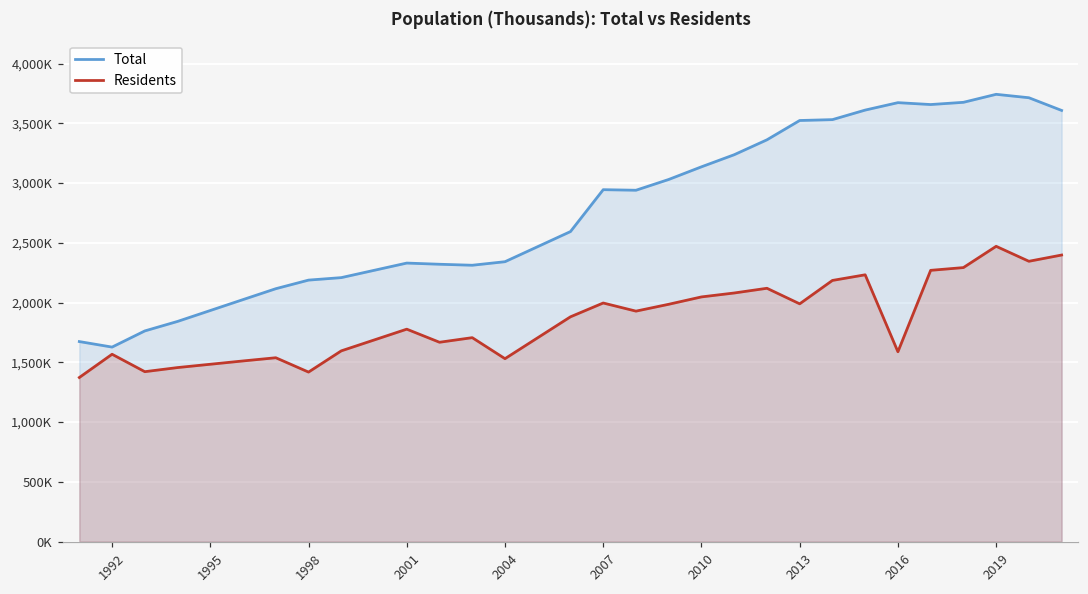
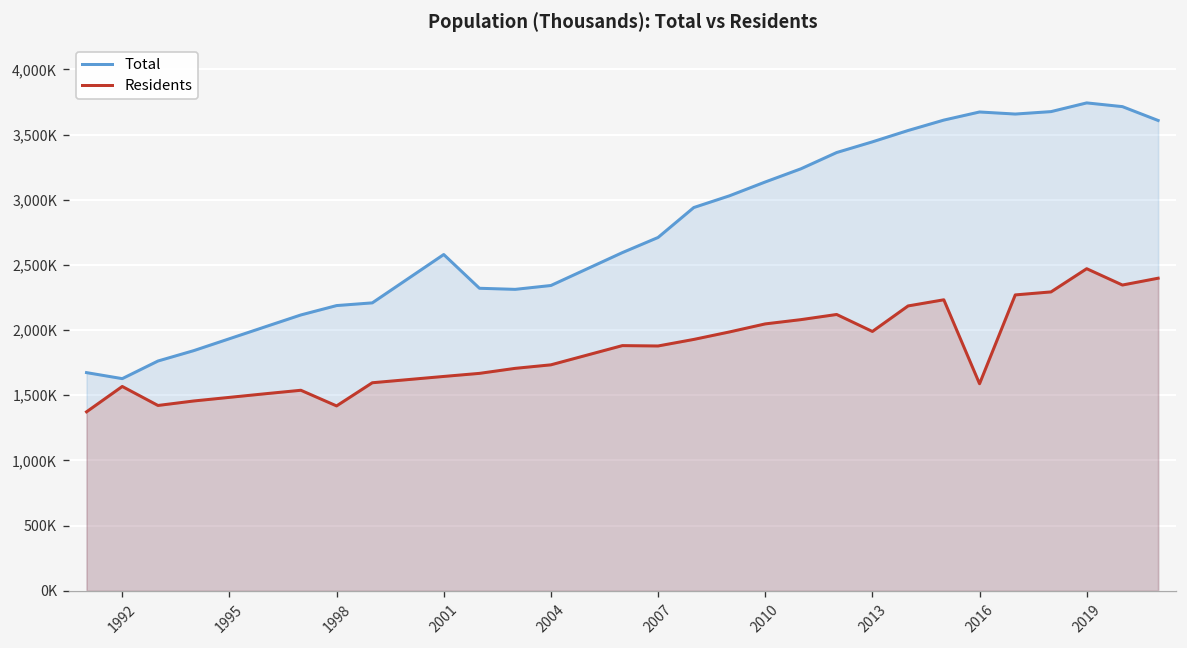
Total, 2001: 2,330,000 -> 2,580,000
Residents, 2001: 1,780,000 -> 1,640,000
Residents, 2004: 1,530,000 -> 1,730,000
Total, 2007: 2,940,000 -> 2,710,000
Residents, 2007: 2,000,000 -> 1,880,000
Total, 2013: 3,520,000 -> 3,440,000
